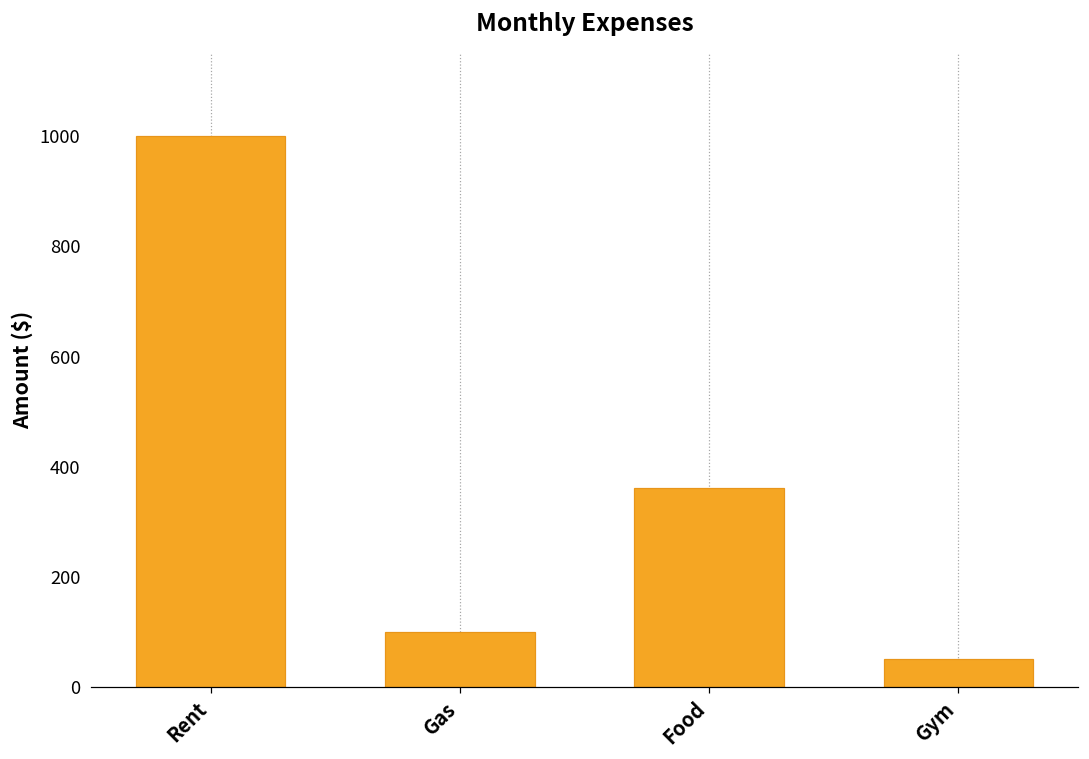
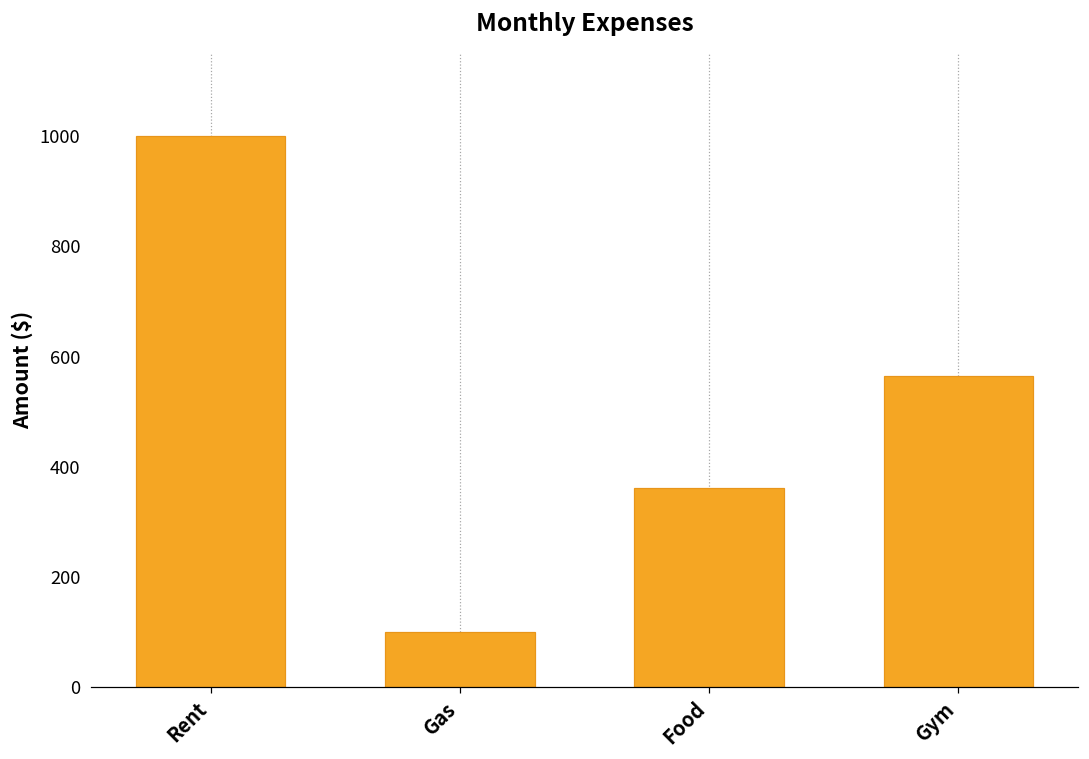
Gym: 50 -> 560
